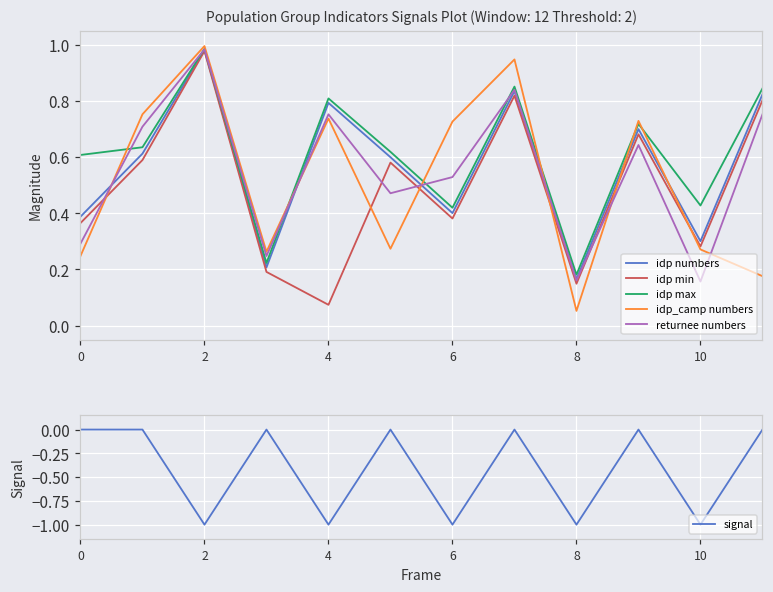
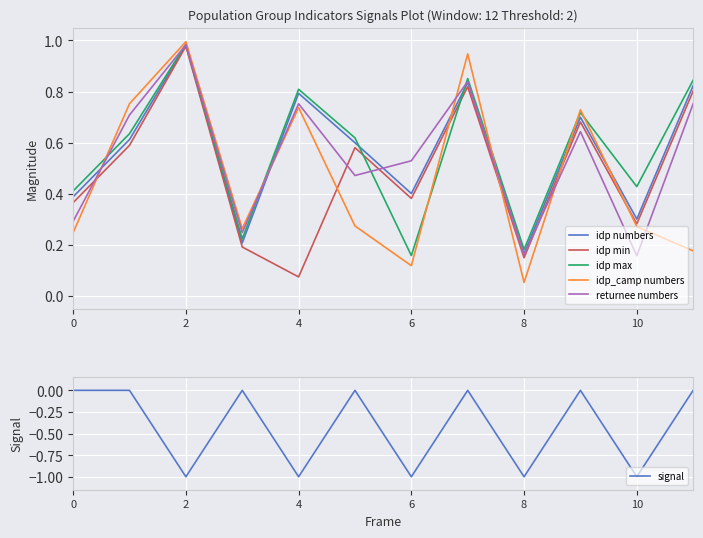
Population Group Indicators Signals Plot (Window: 12 Threshold: 2), idp max, 0: 0.61 -> 0.41
Population Group Indicators Signals Plot (Window: 12 Threshold: 2), idp max, 6: 0.42 -> 0.16
Population Group Indicators Signals Plot (Window: 12 Threshold: 2), idp_camp numbers, 6: 0.73 -> 0.12
